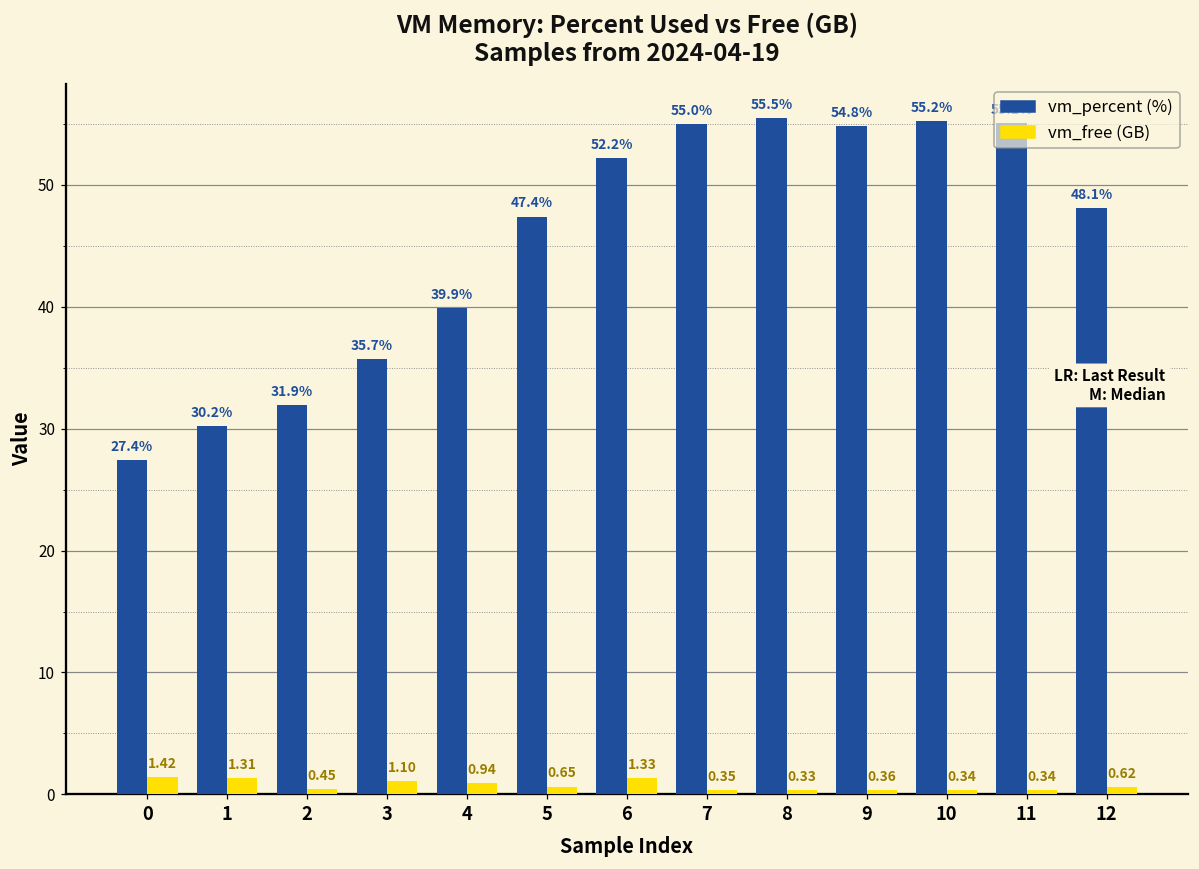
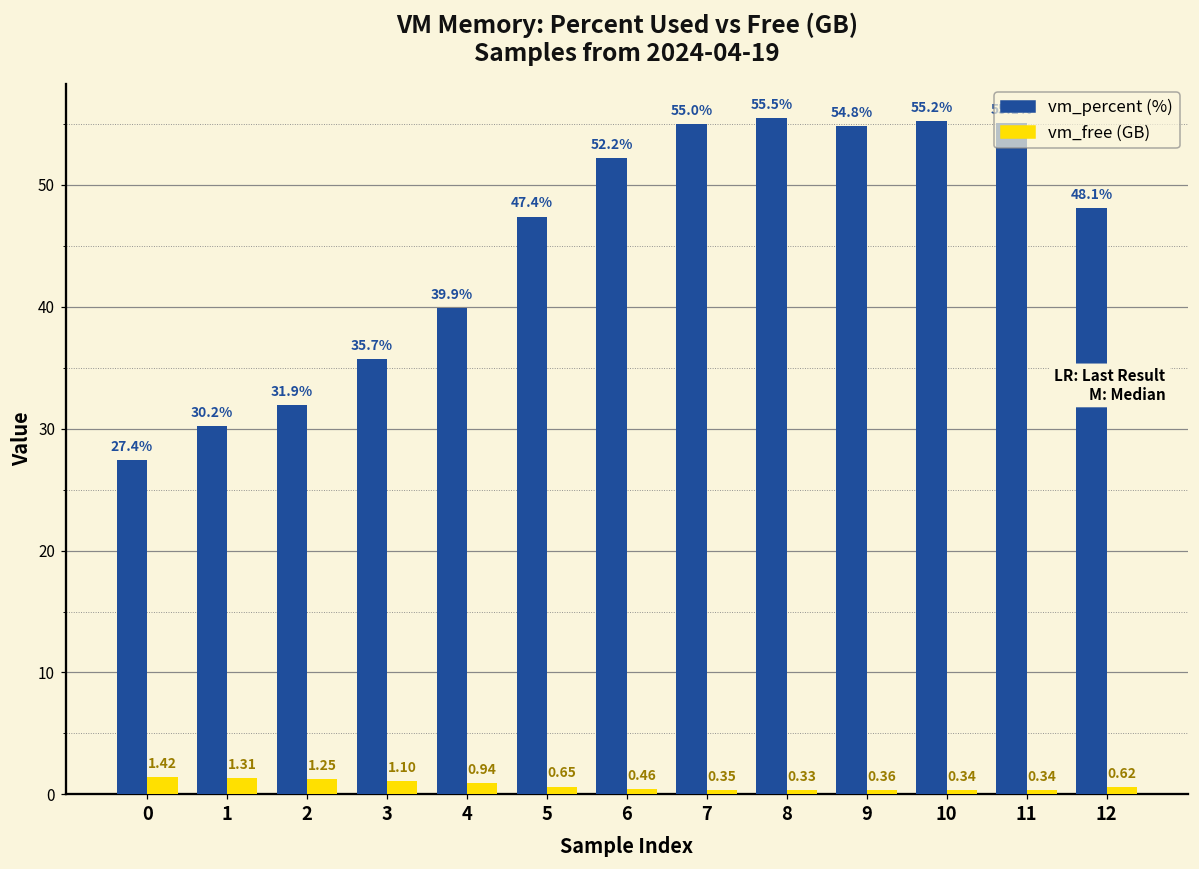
vm_free (GB), 2: 0.45 -> 1.25
vm_free (GB), 6: 1.33 -> 0.46
